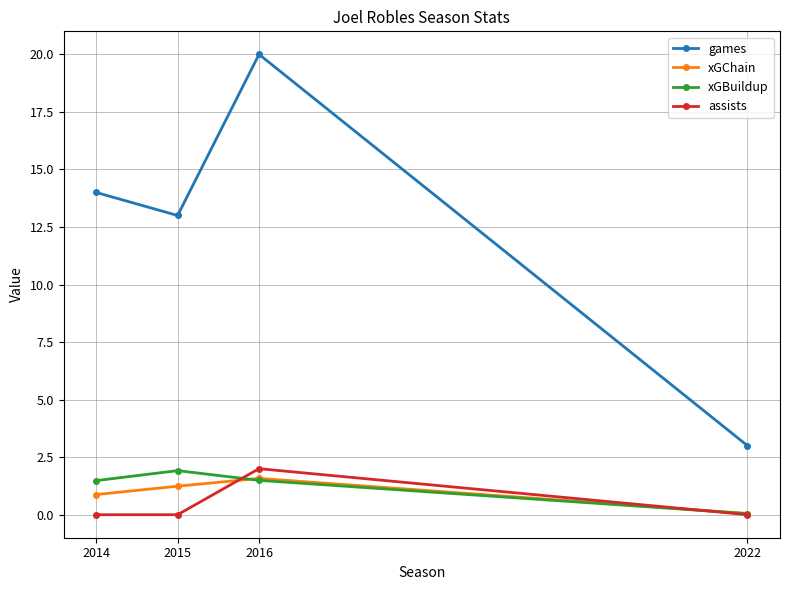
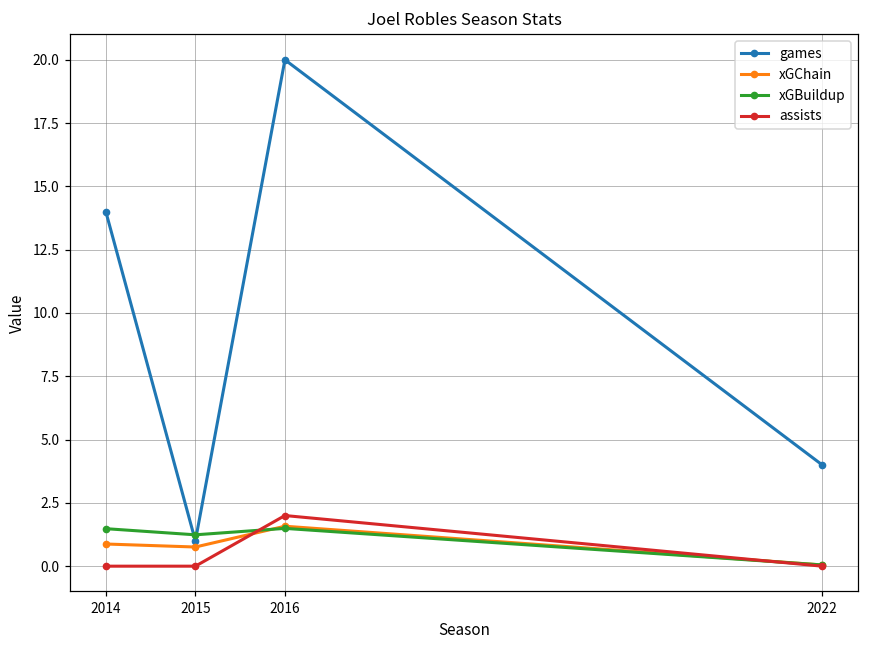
games, 2015: 13 -> 1
xGChain, 2015: 1.2 -> 0.8
xGBuildup, 2015: 1.9 -> 1.2
games, 2022: 3 -> 4
